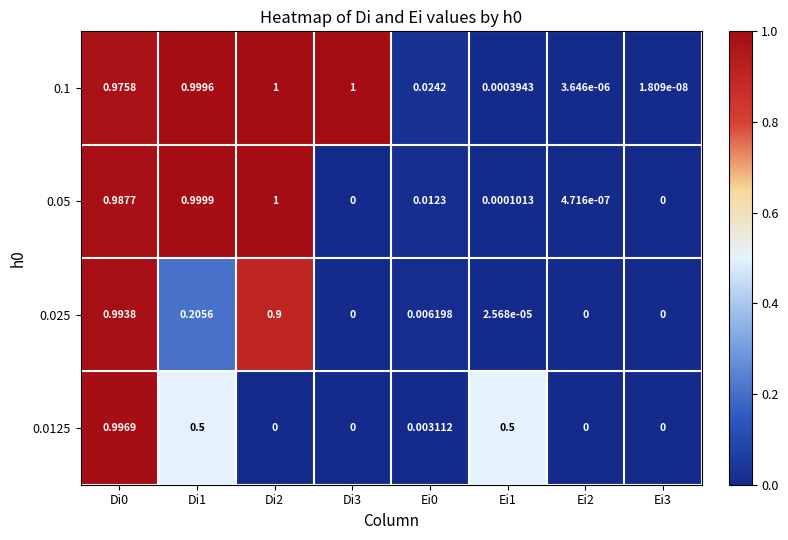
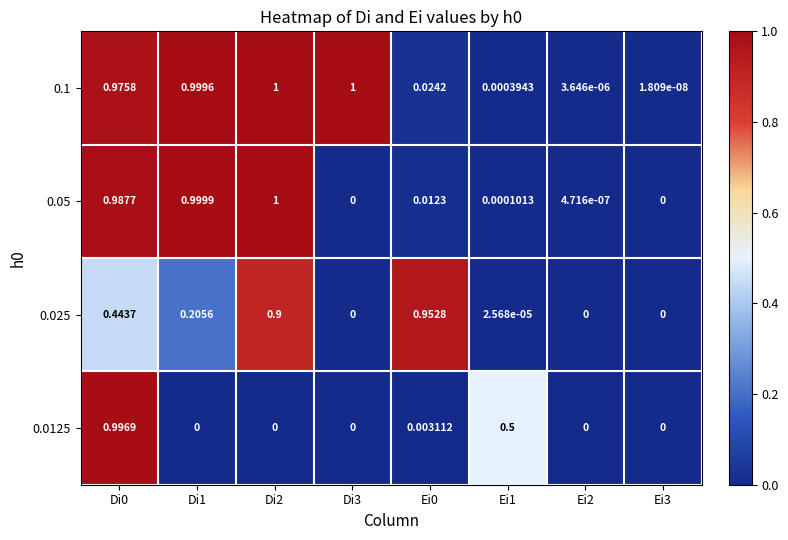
0.025, Di0: 0.9938 -> 0.4437
0.025, Ei0: 0.006198 -> 0.9528
0.0125, Di1: 0.5 -> 0
